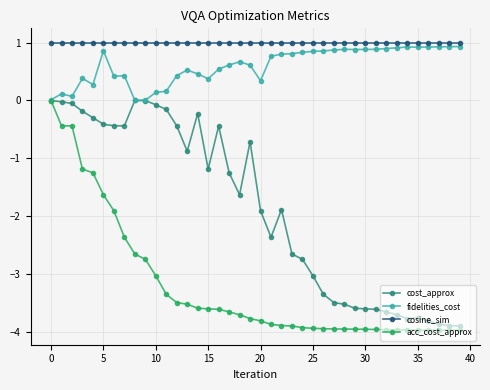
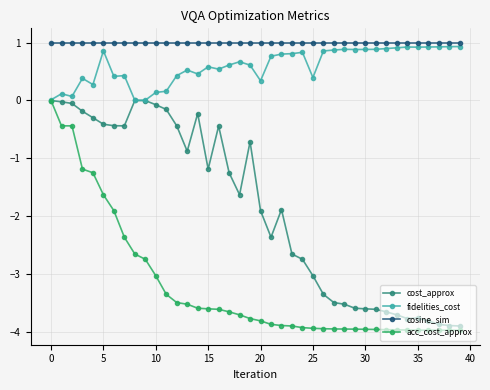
fidelities_cost, 15: 0.4 -> 0.6
fidelities_cost, 25: 0.9 -> 0.4
